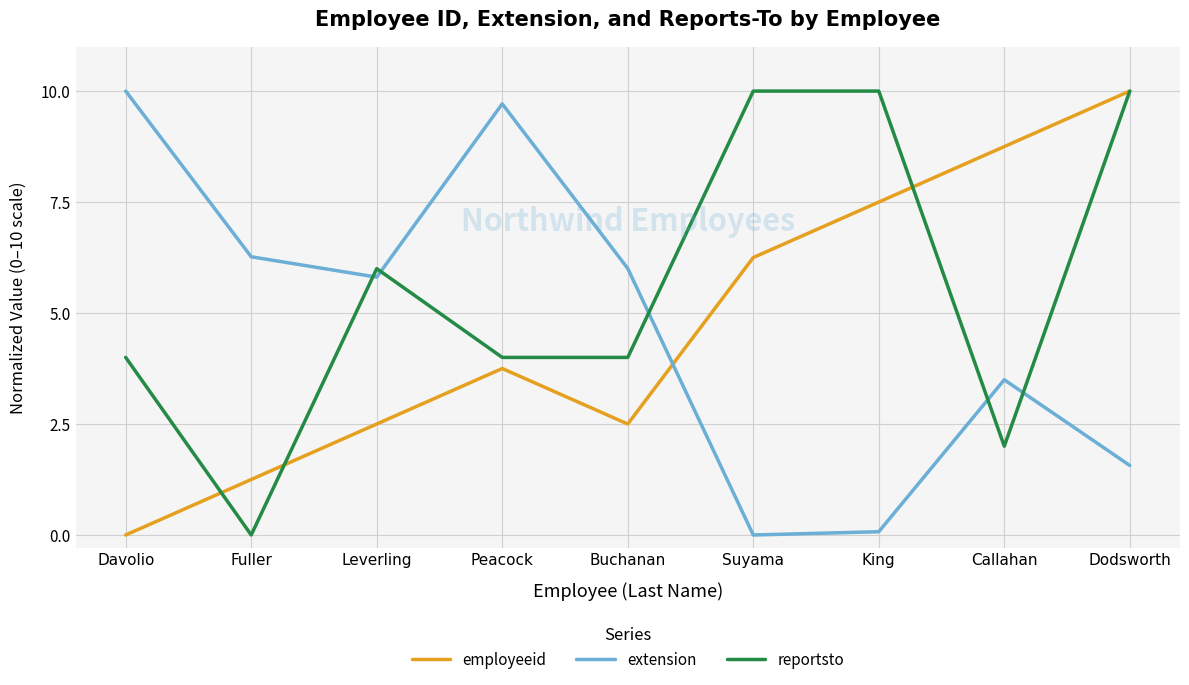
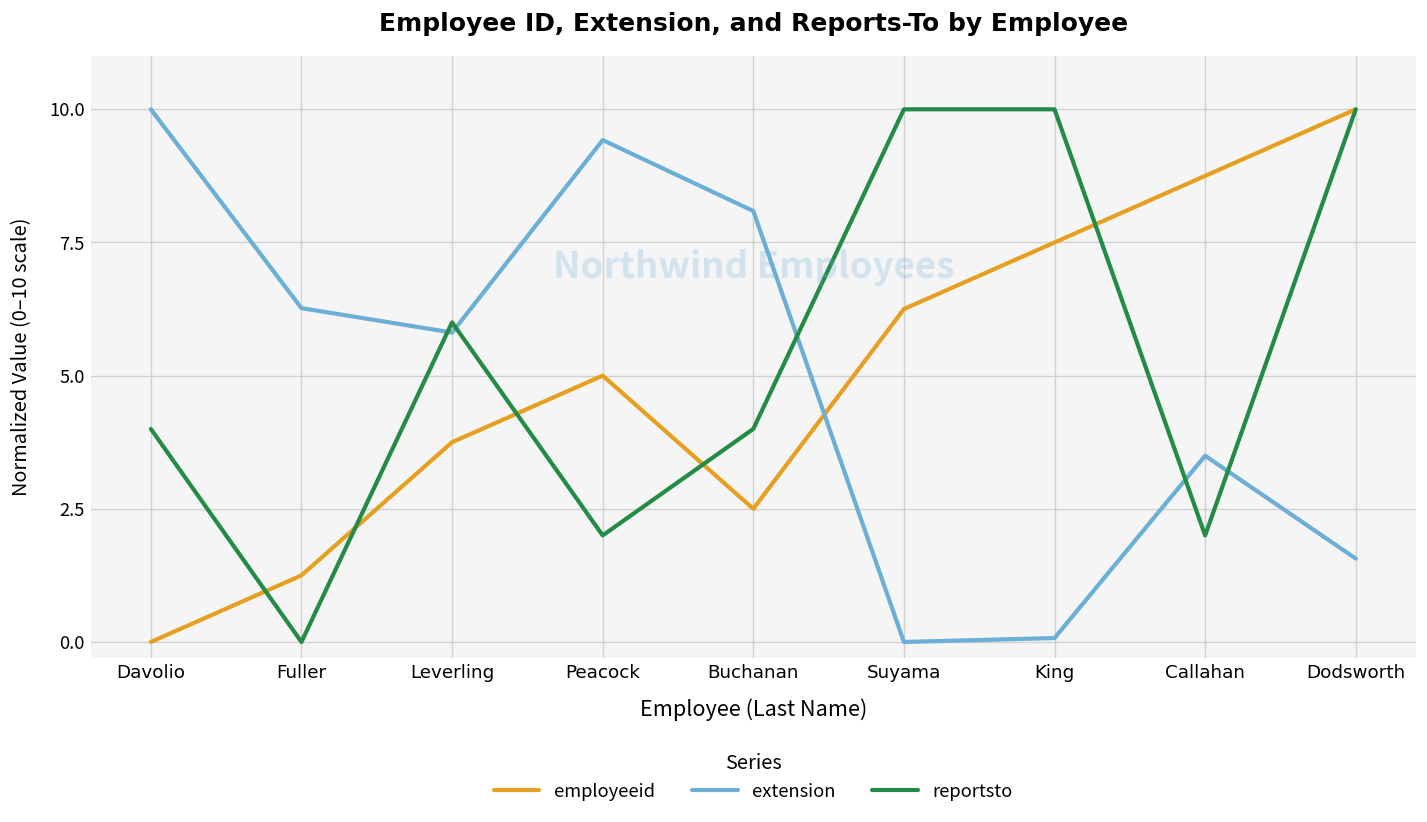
employeeid, Leverling: 2.5 -> 3.8
employeeid, Peacock: 3.8 -> 5.0
extension, Peacock: 9.7 -> 9.4
reportsto, Peacock: 4.0 -> 2.0
extension, Buchanan: 6.0 -> 8.1
